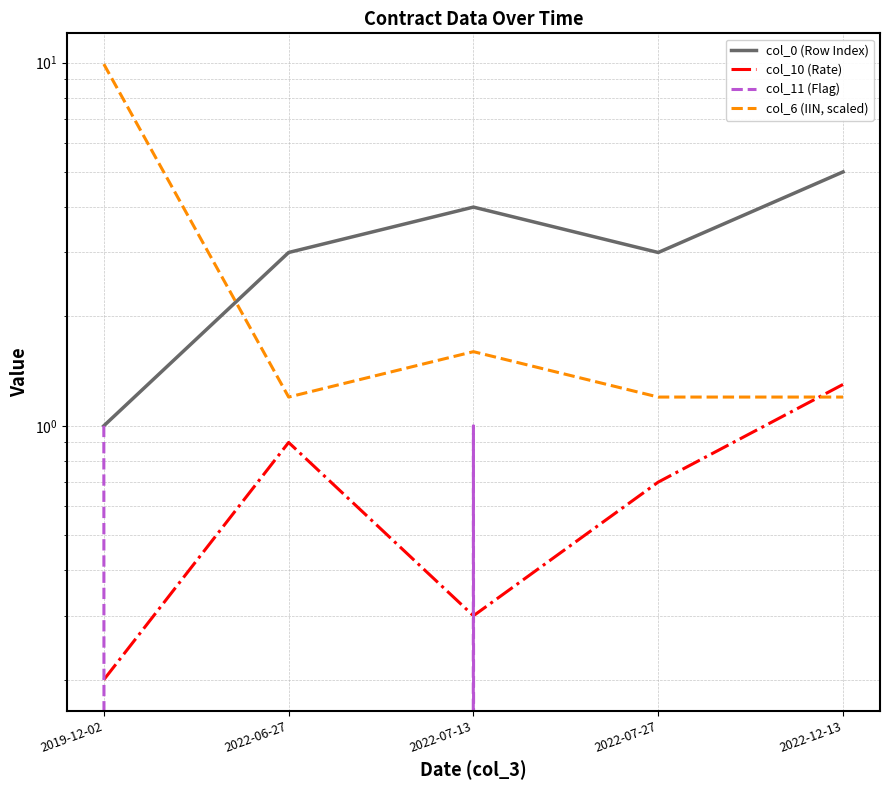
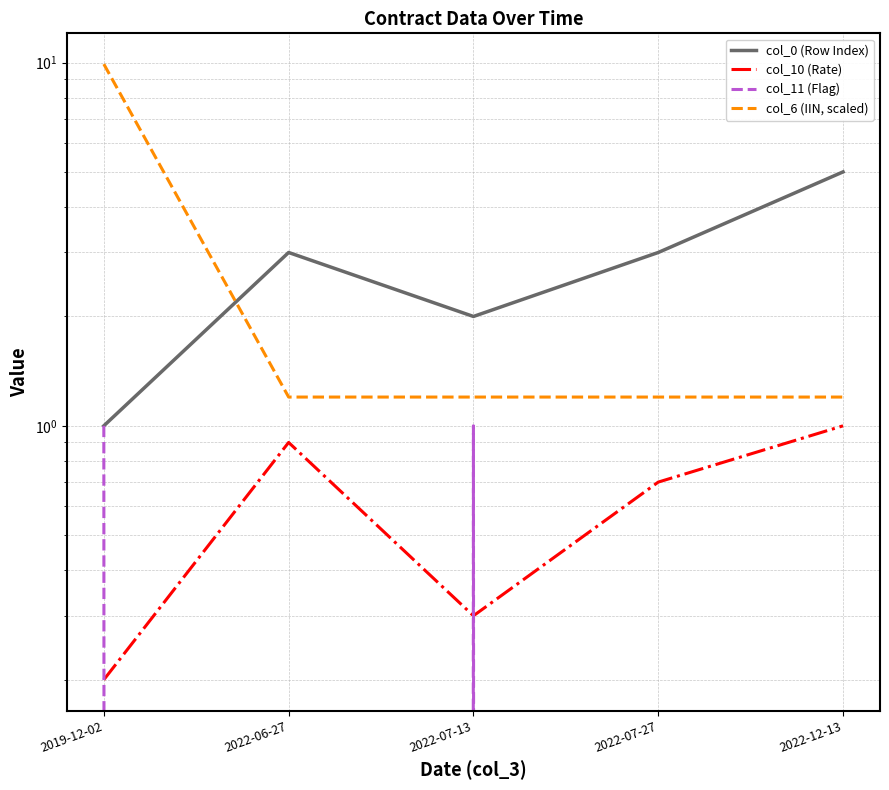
col_0 (Row Index), 2022-07-13: 4 -> 2
col_6 (IIN, scaled), 2022-07-13: 1.6 -> 1.2
col_10 (Rate), 2022-12-13: 1.3 -> 1.0
